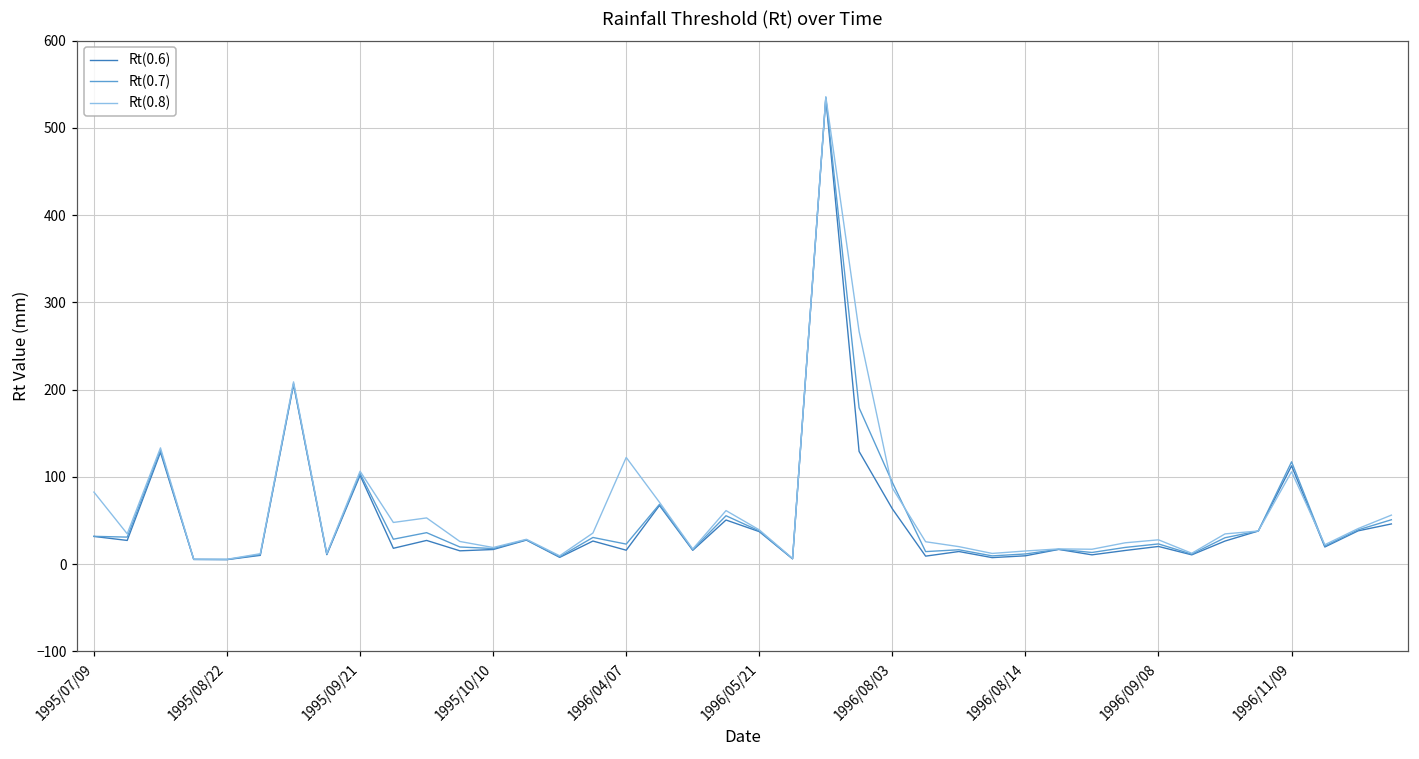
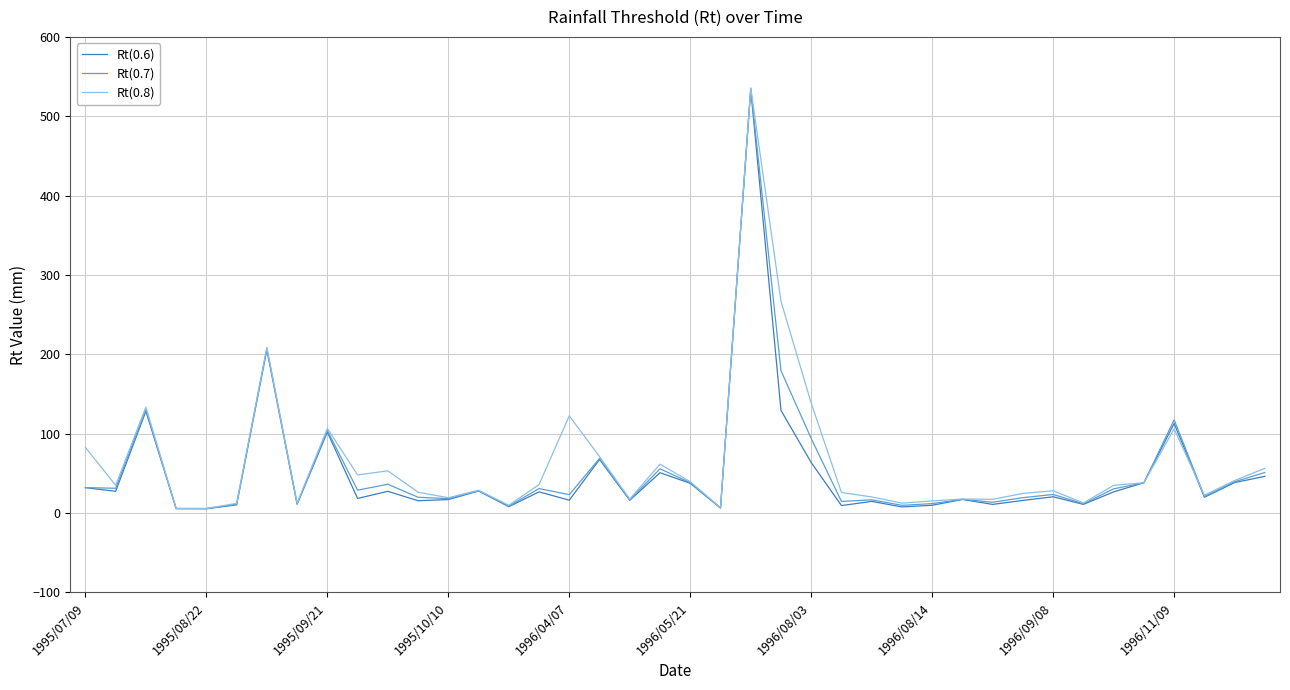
Rt(0.8), 1996/08/03: 90 -> 140
